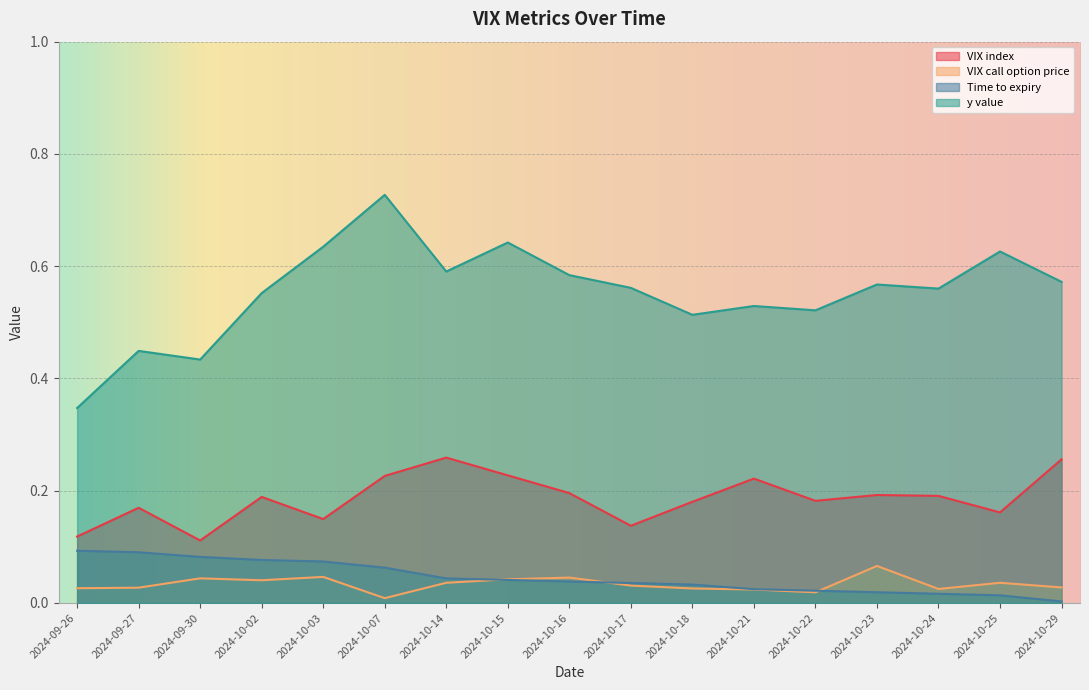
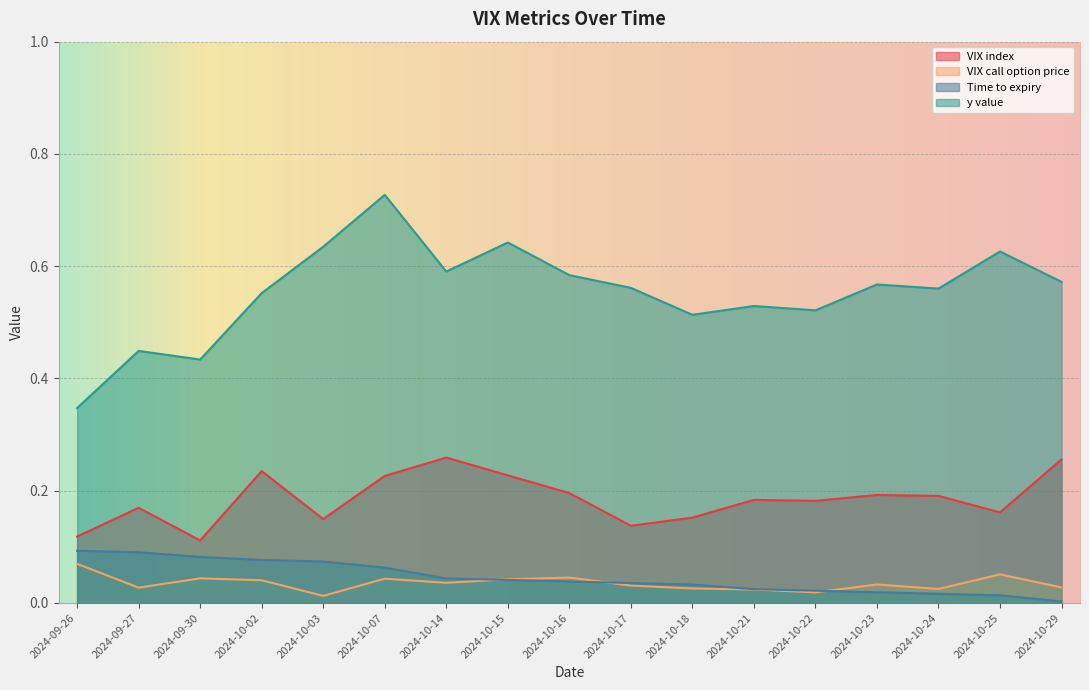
VIX call option price, 2024-09-26: 0.03 -> 0.07
VIX index, 2024-10-02: 0.19 -> 0.24
VIX call option price, 2024-10-03: 0.05 -> 0.01
VIX call option price, 2024-10-07: 0.01 -> 0.04
VIX index, 2024-10-18: 0.18 -> 0.15
VIX index, 2024-10-21: 0.22 -> 0.18
VIX call option price, 2024-10-23: 0.07 -> 0.03
VIX call option price, 2024-10-25: 0.04 -> 0.05
